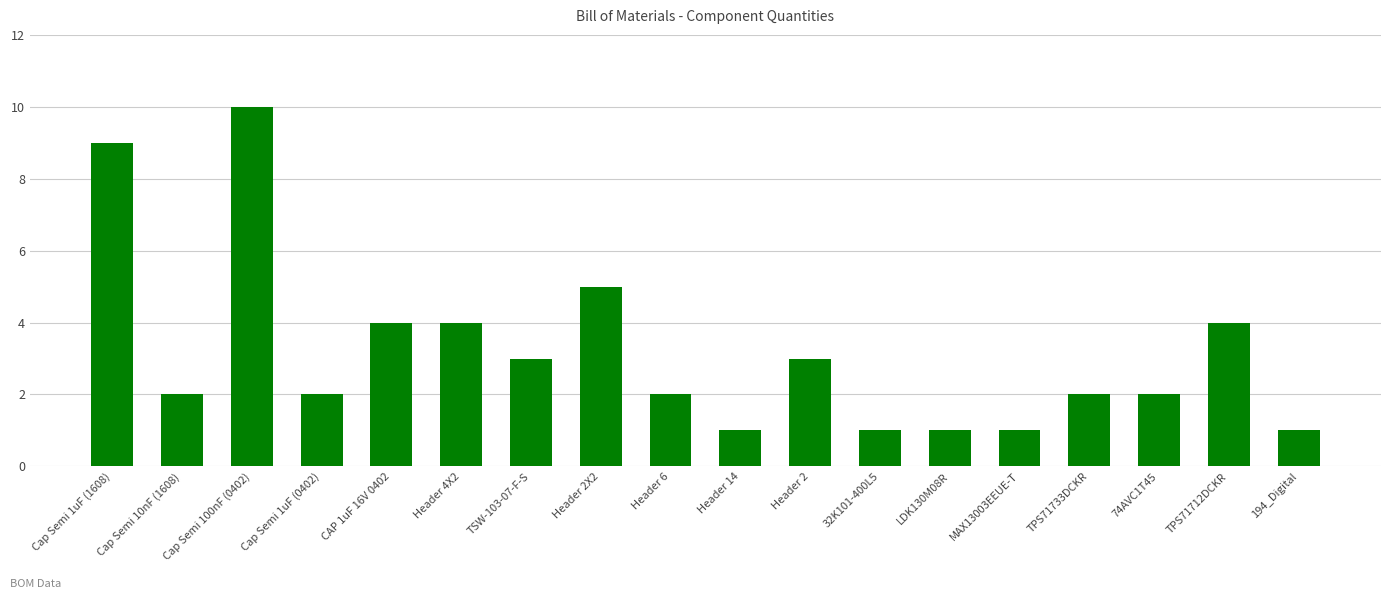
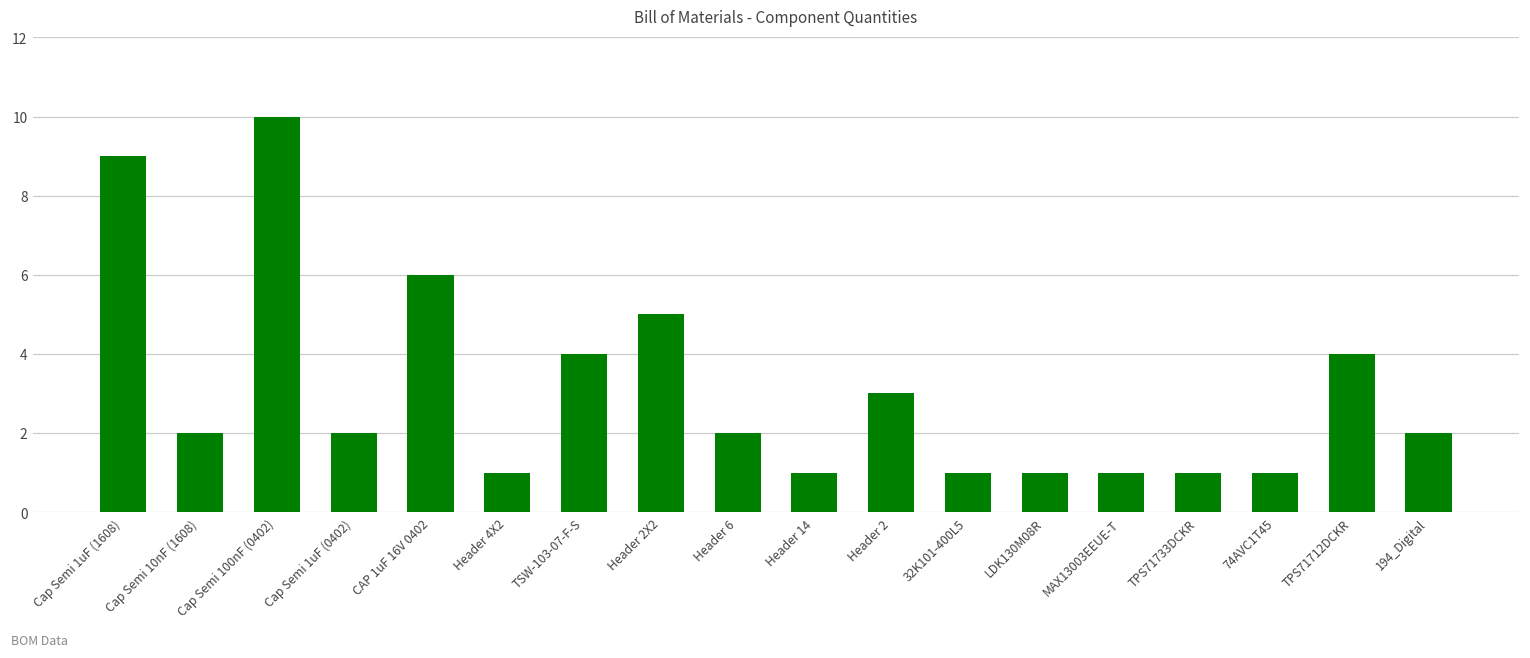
CAP 1uF 16V 0402: 4 -> 6
Header 4X2: 4 -> 1
TSW-103-07-F-S: 3 -> 4
TPS71733DCKR: 2 -> 1
74AVC1T45: 2 -> 1
194_Digital: 1 -> 2
